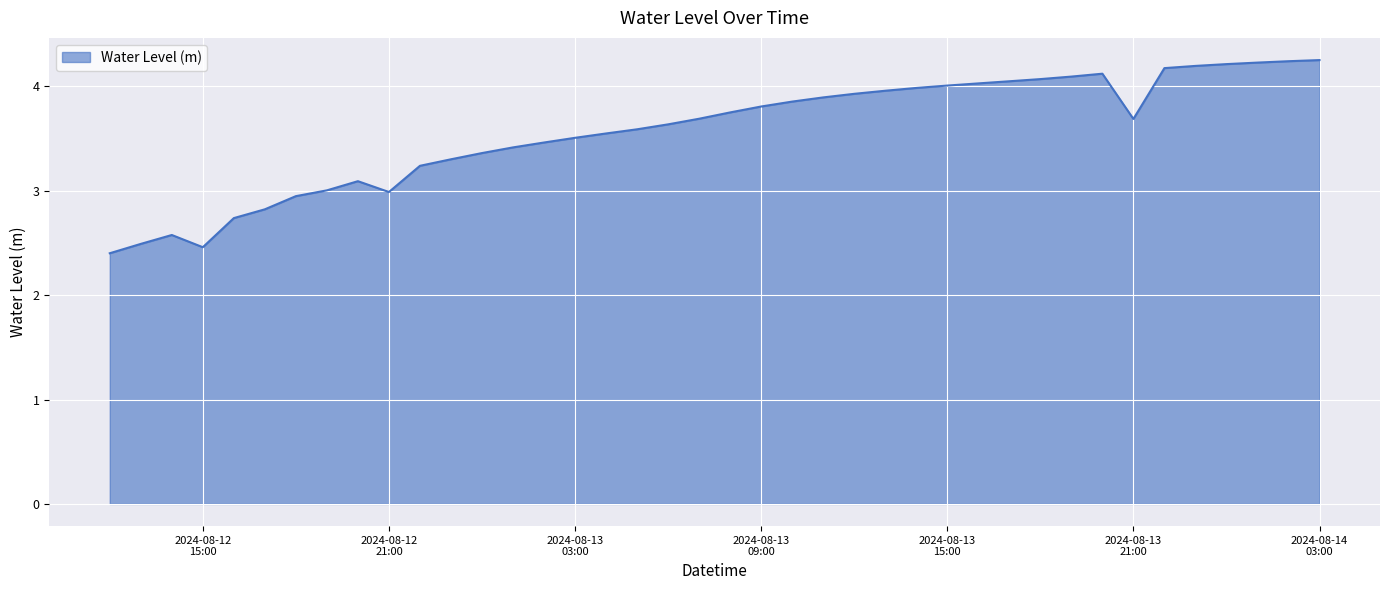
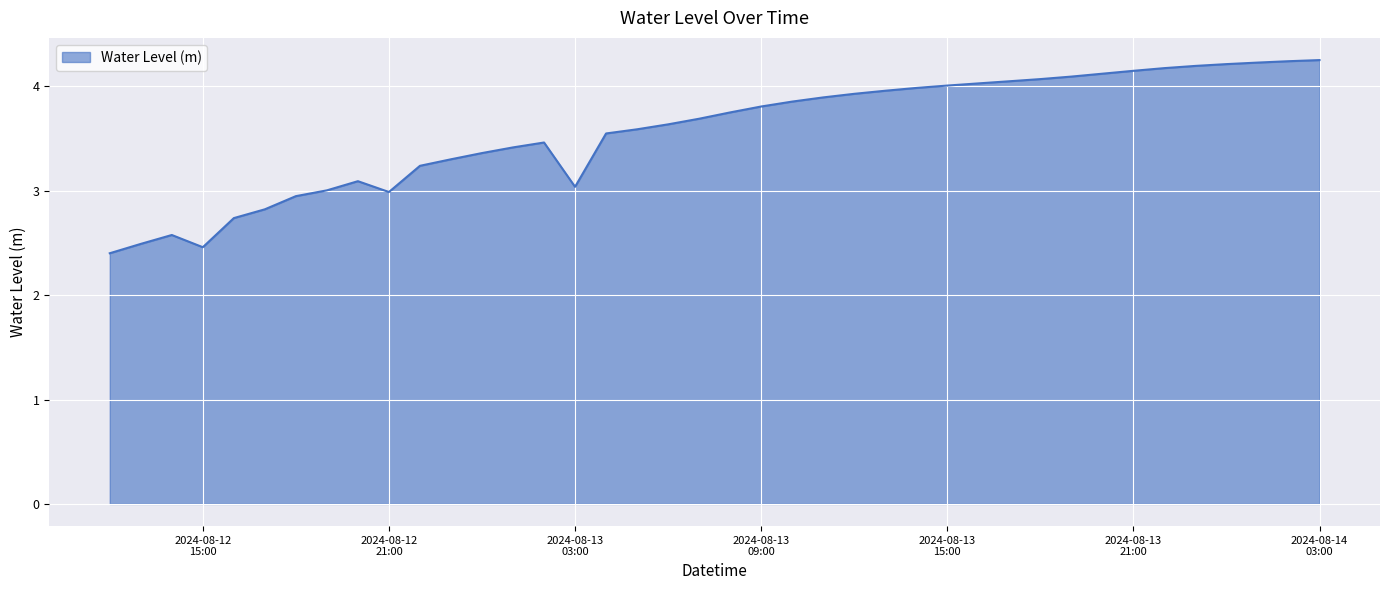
2024-08-13 03:00: 3.51 -> 3.04
2024-08-13 21:00: 3.69 -> 4.15
